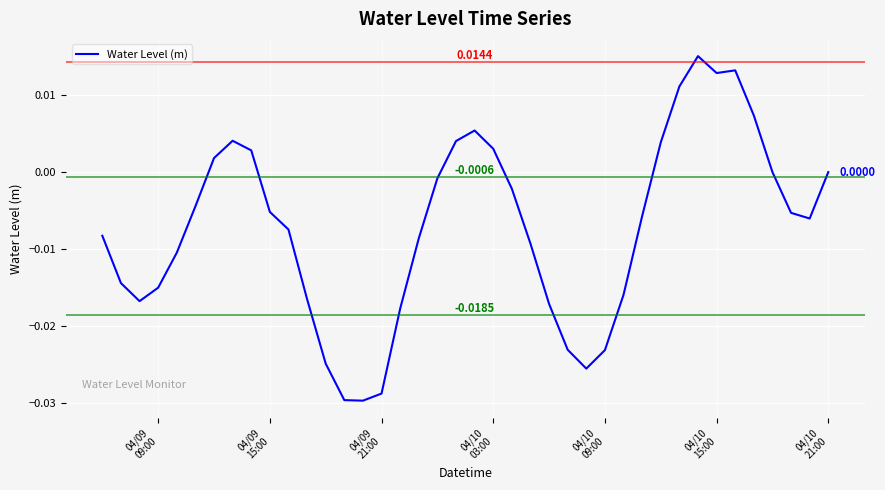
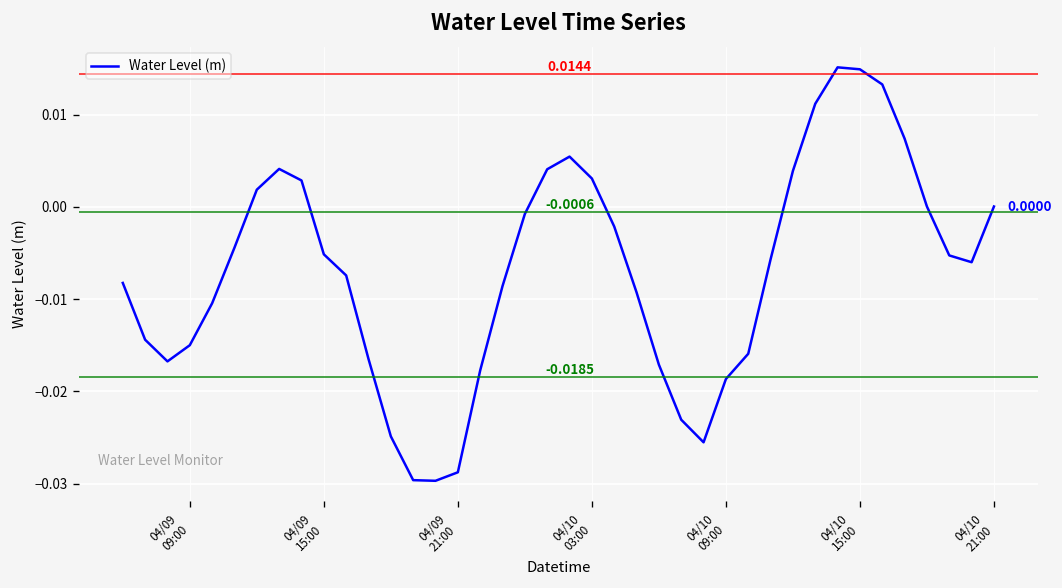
04/10 09:00: -0.023 -> -0.019
04/10 15:00: 0.013 -> 0.015
